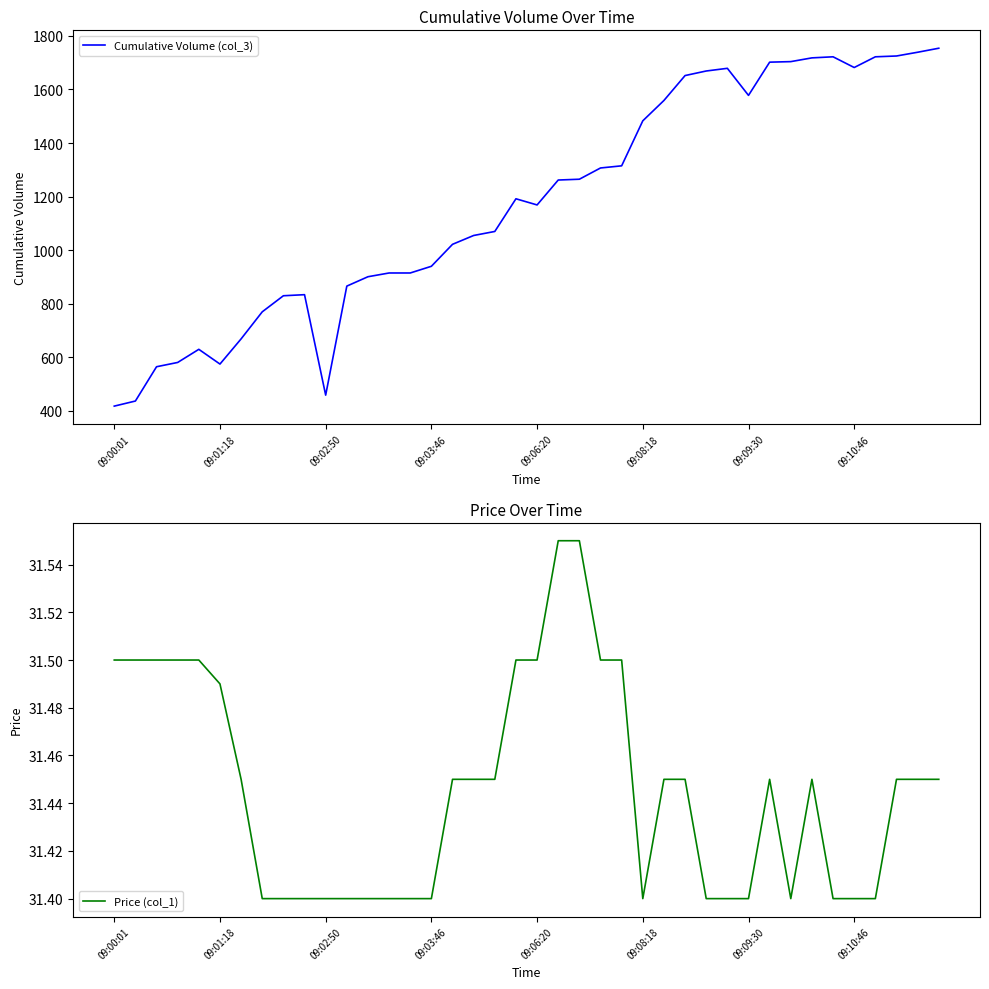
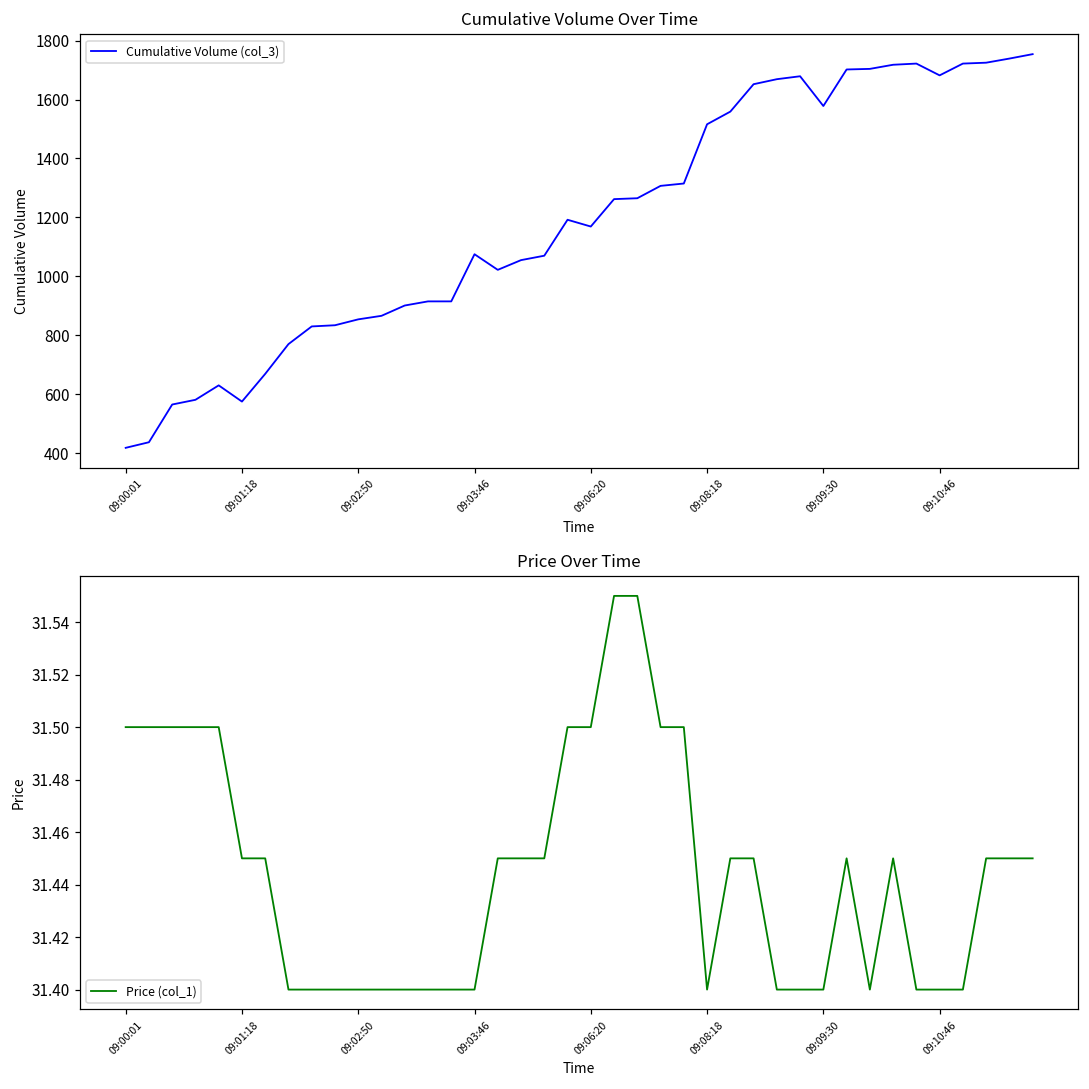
Cumulative Volume Over Time, 09:02:50: 460 -> 850
Cumulative Volume Over Time, 09:03:46: 940 -> 1080
Cumulative Volume Over Time, 09:08:18: 1480 -> 1520
Price Over Time, 09:01:18: 31.49 -> 31.45
